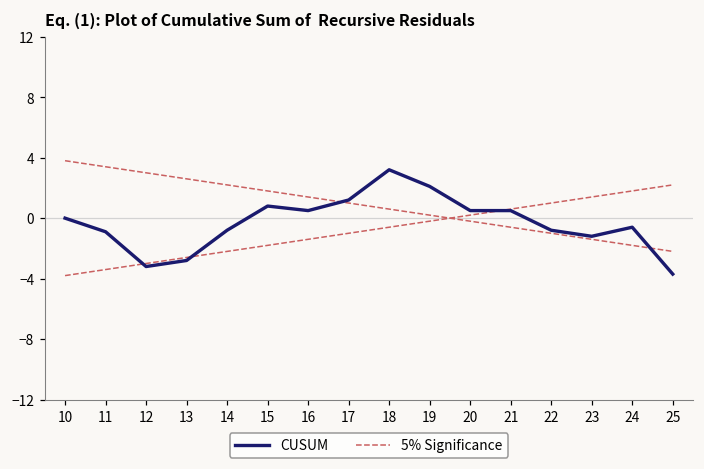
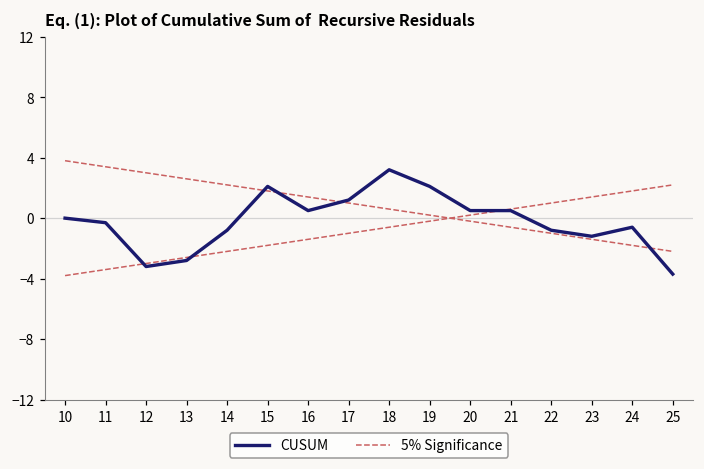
CUSUM, 11: -0.9 -> -0.3
CUSUM, 15: 0.8 -> 2.1
